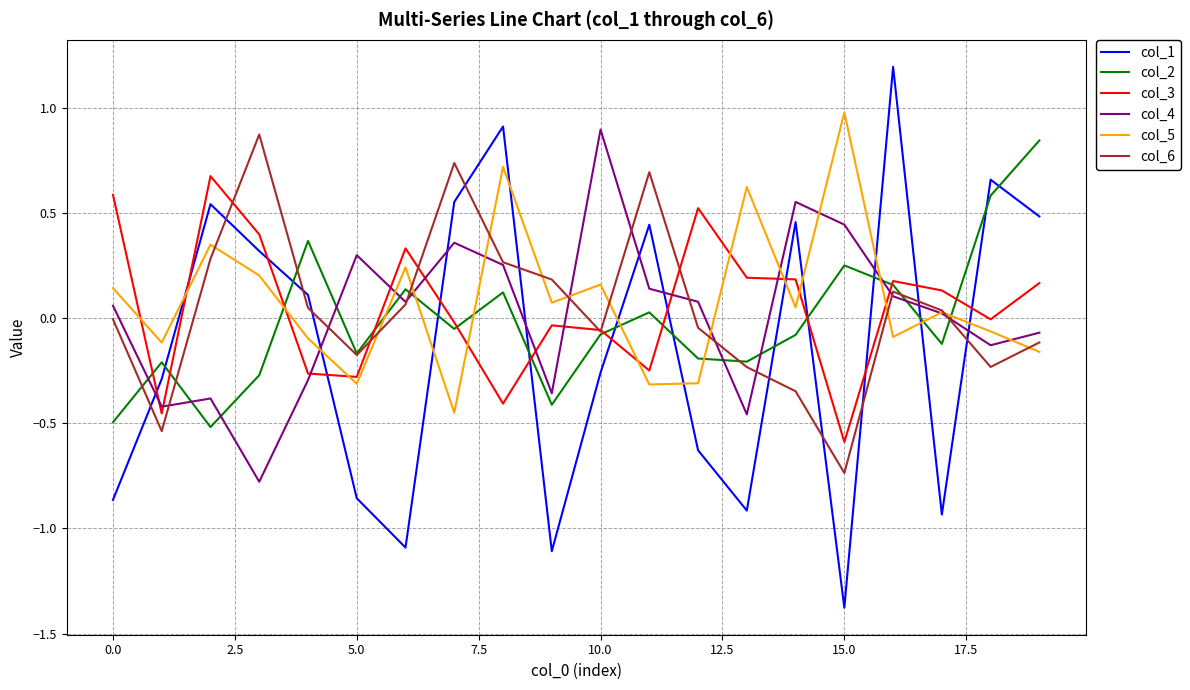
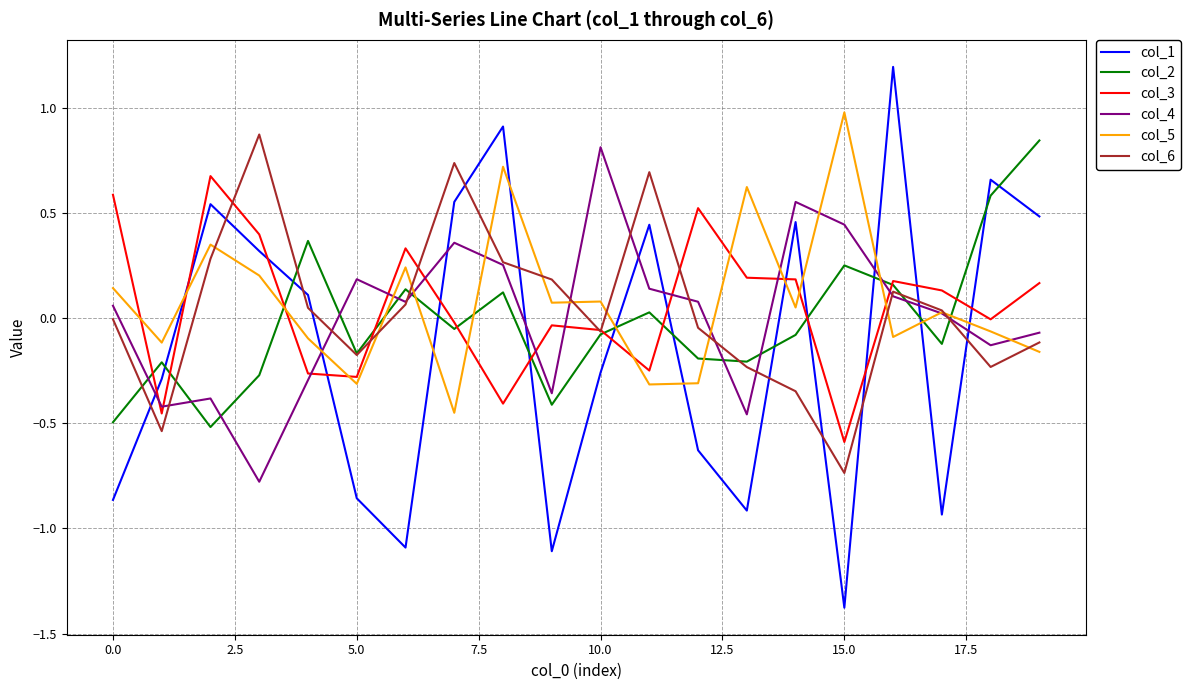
col_4, 5.0: 0.30 -> 0.18
col_4, 10.0: 0.90 -> 0.81
col_5, 10.0: 0.16 -> 0.08
